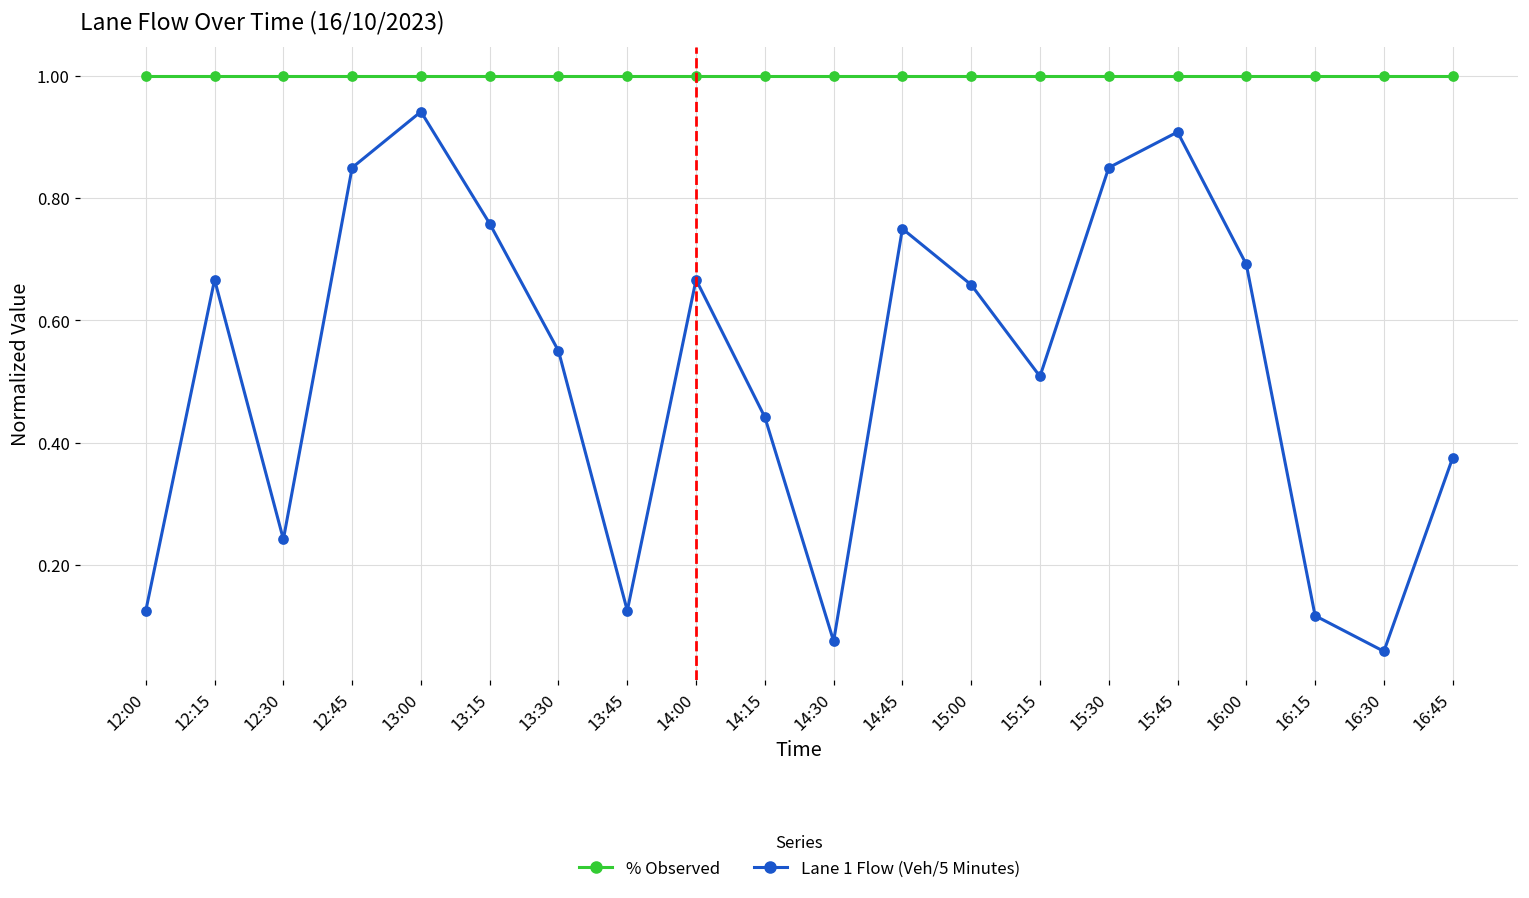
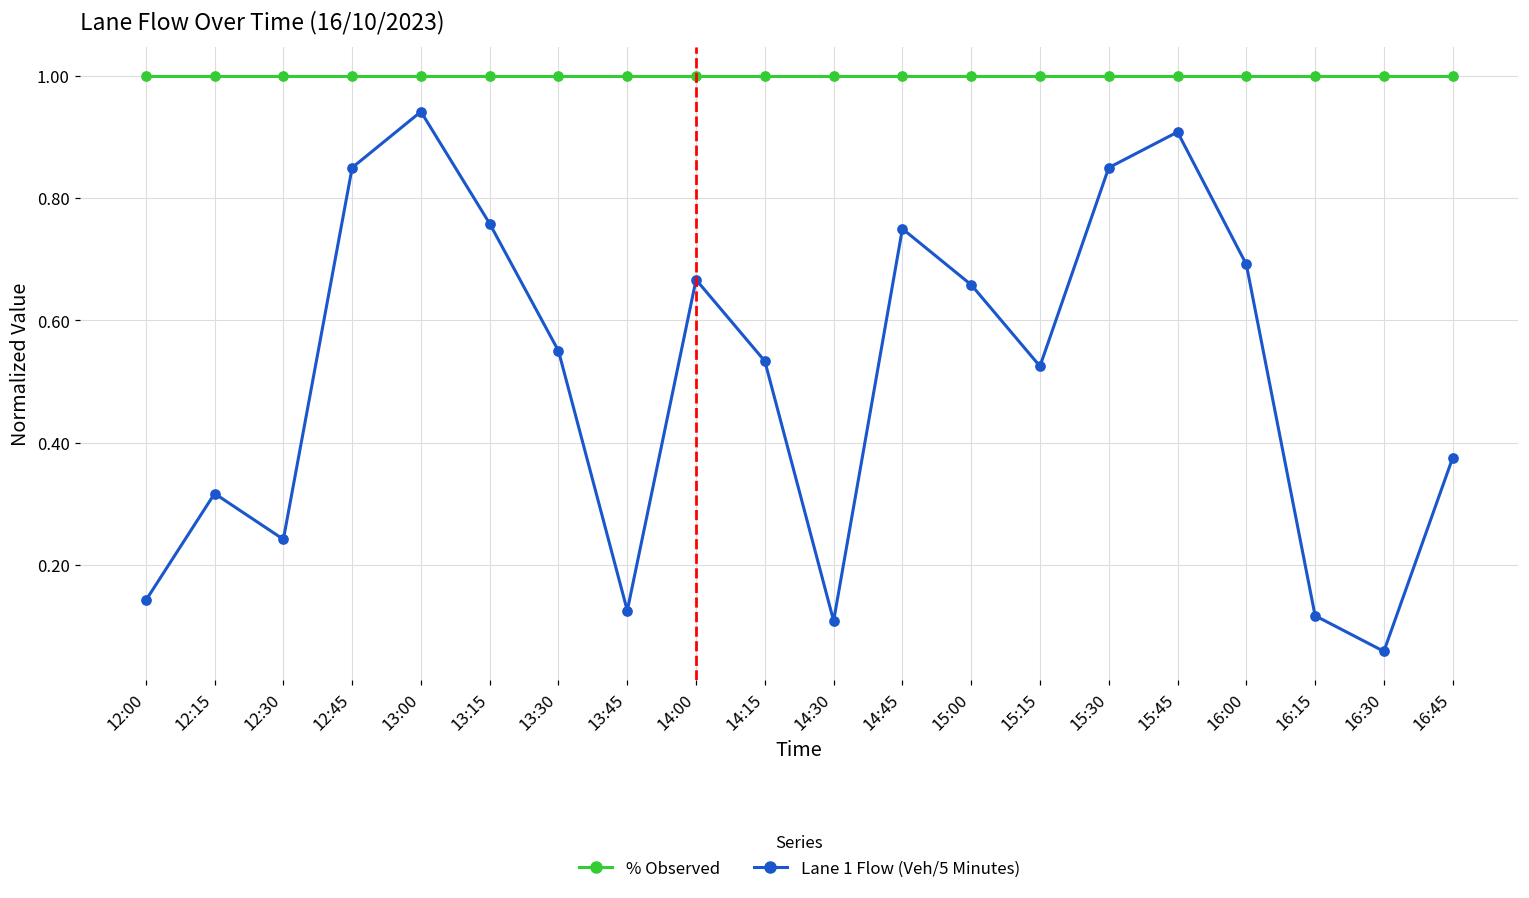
Lane 1 Flow (Veh/5 Minutes), 12:00: 0.13 -> 0.14
Lane 1 Flow (Veh/5 Minutes), 12:15: 0.67 -> 0.32
Lane 1 Flow (Veh/5 Minutes), 14:15: 0.44 -> 0.53
Lane 1 Flow (Veh/5 Minutes), 14:30: 0.08 -> 0.11
Lane 1 Flow (Veh/5 Minutes), 15:15: 0.51 -> 0.53
